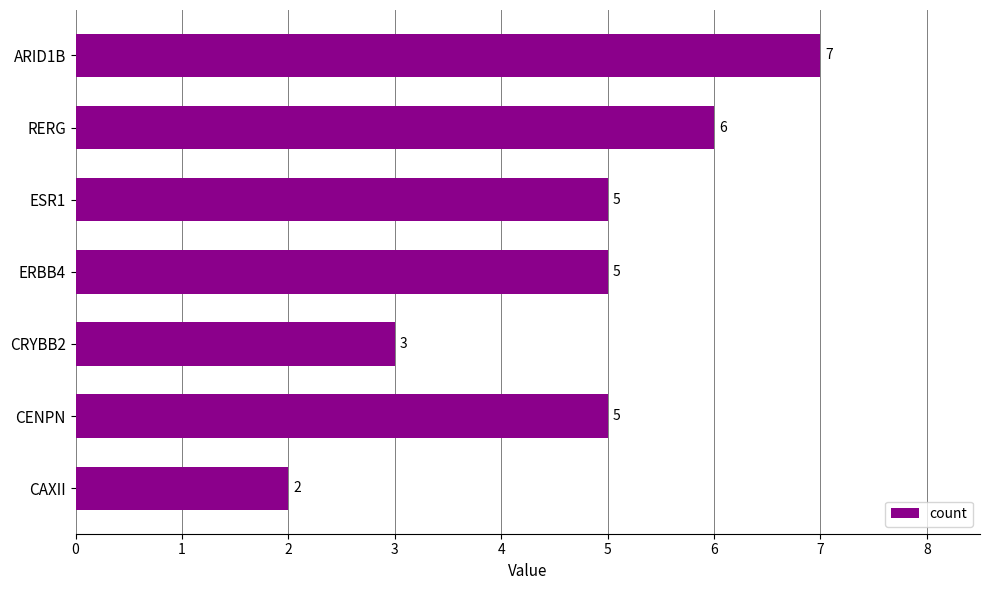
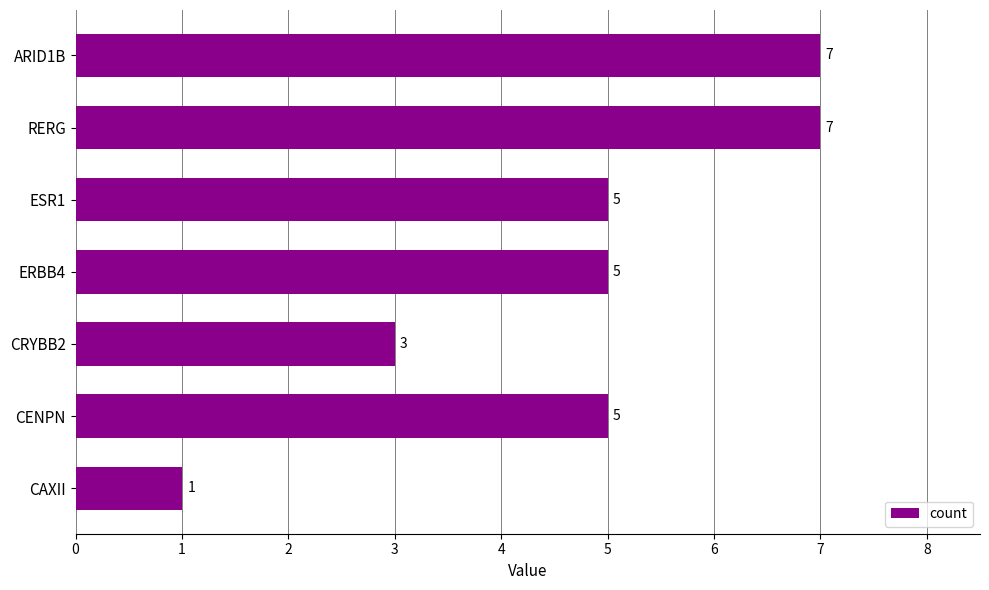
RERG: 6 -> 7
CAXII: 2 -> 1
